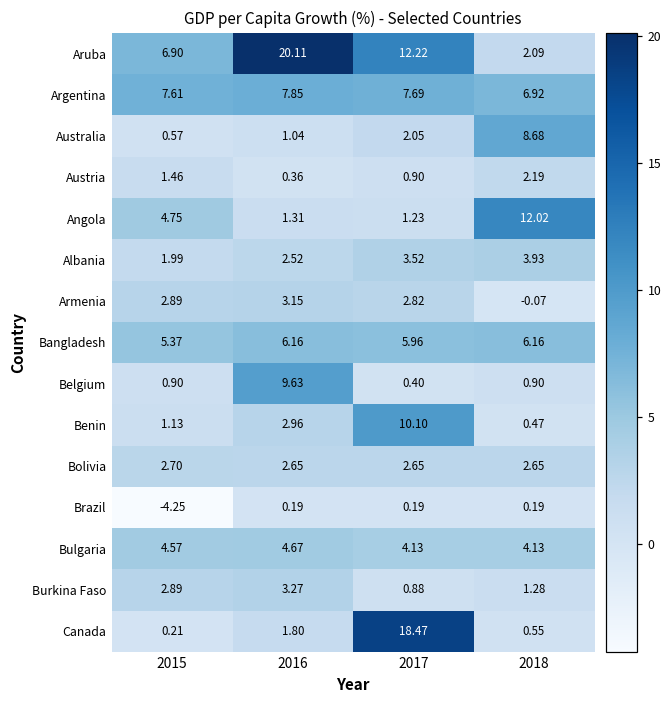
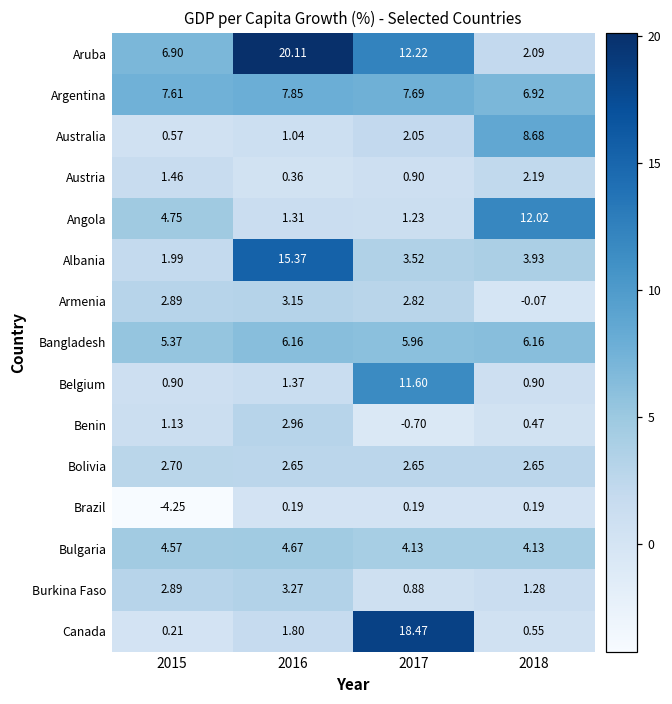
Albania, 2016: 2.52 -> 15.37
Belgium, 2016: 9.63 -> 1.37
Belgium, 2017: 0.40 -> 11.60
Benin, 2017: 10.10 -> -0.70
